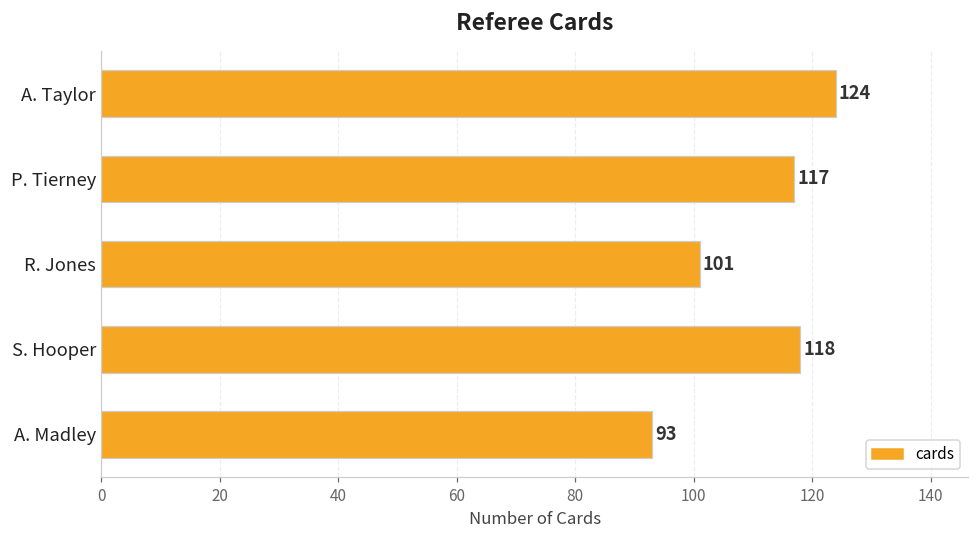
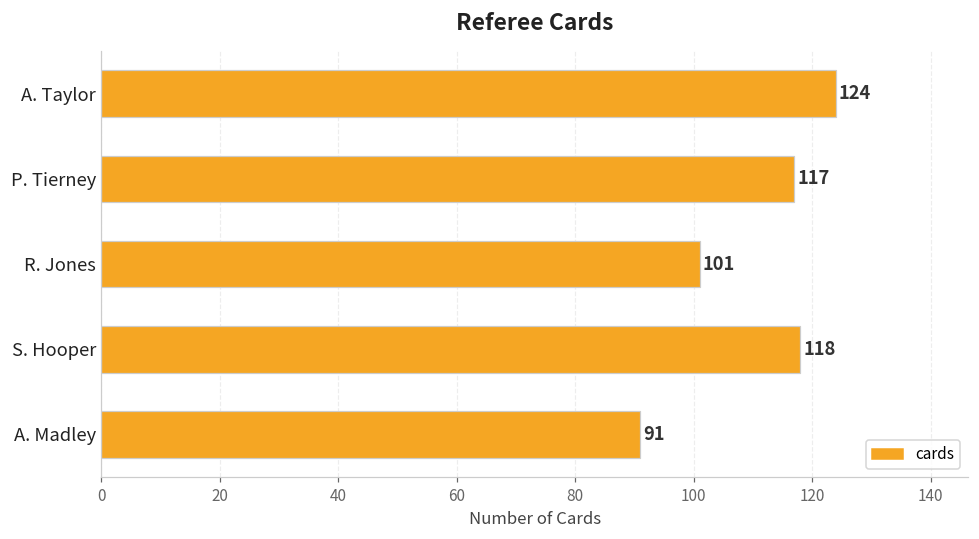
A. Madley: 93 -> 91
